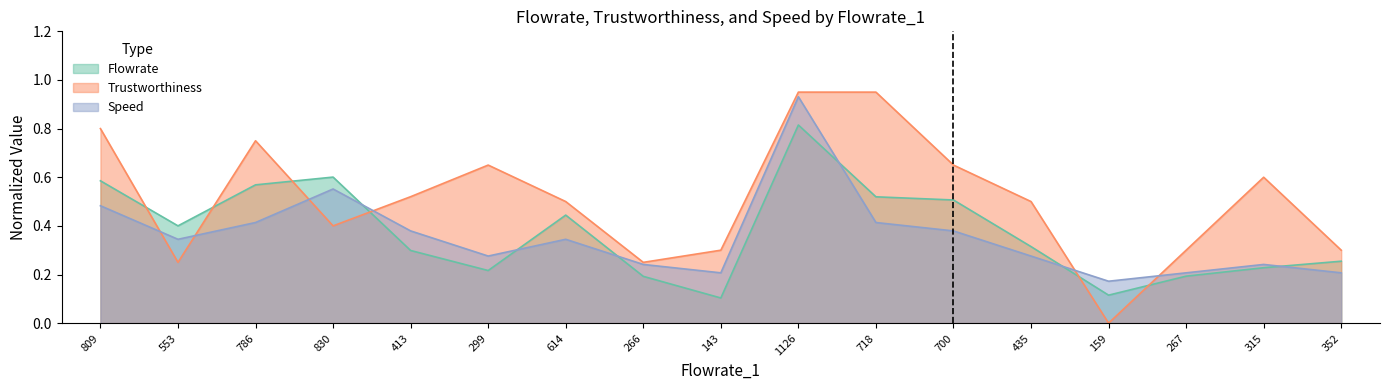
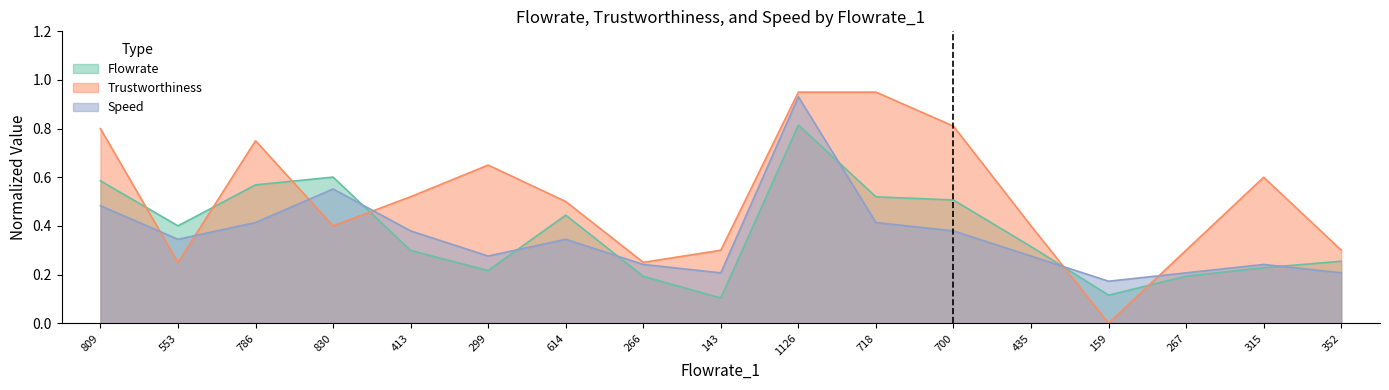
Trustworthiness, 700: 0.65 -> 0.81
Trustworthiness, 435: 0.5 -> 0.4
